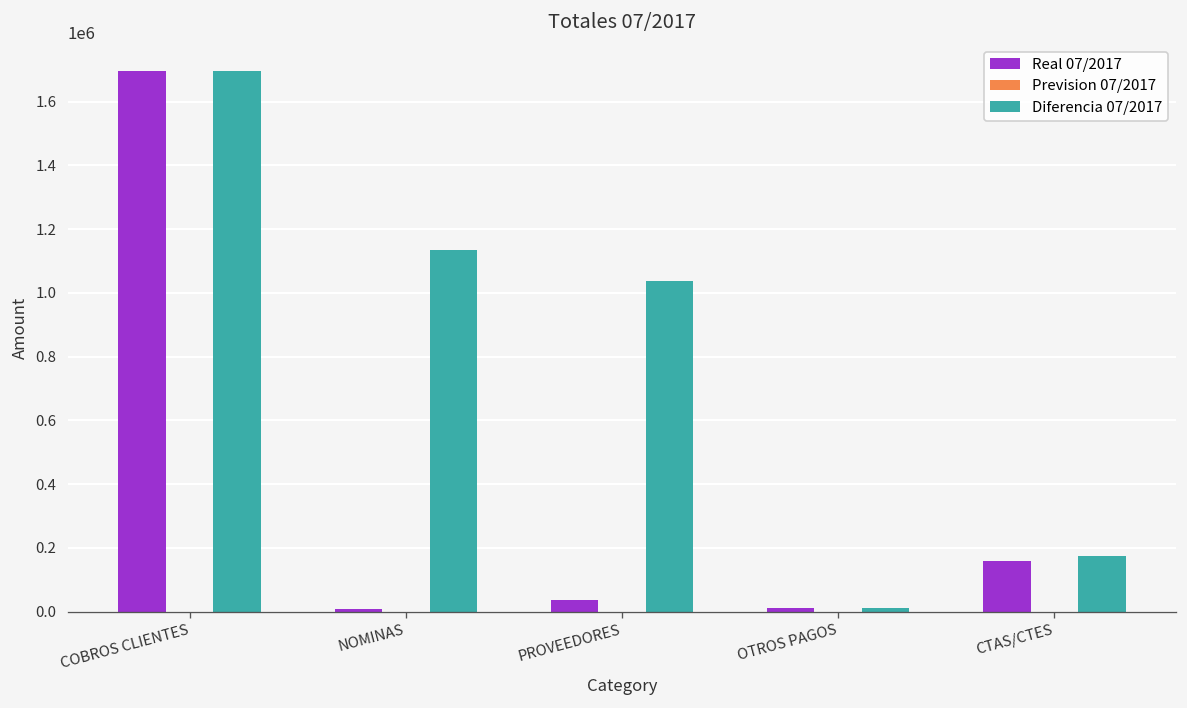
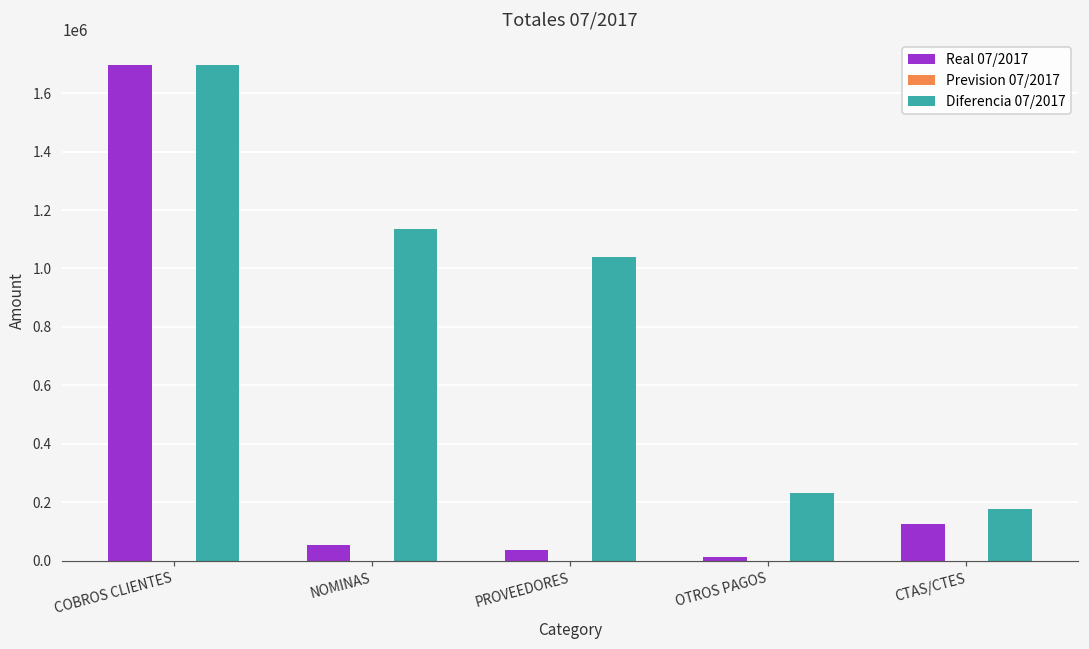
Real 07/2017, NOMINAS: 10000 -> 50000
Diferencia 07/2017, OTROS PAGOS: 10000 -> 230000
Real 07/2017, CTAS/CTES: 160000 -> 130000
